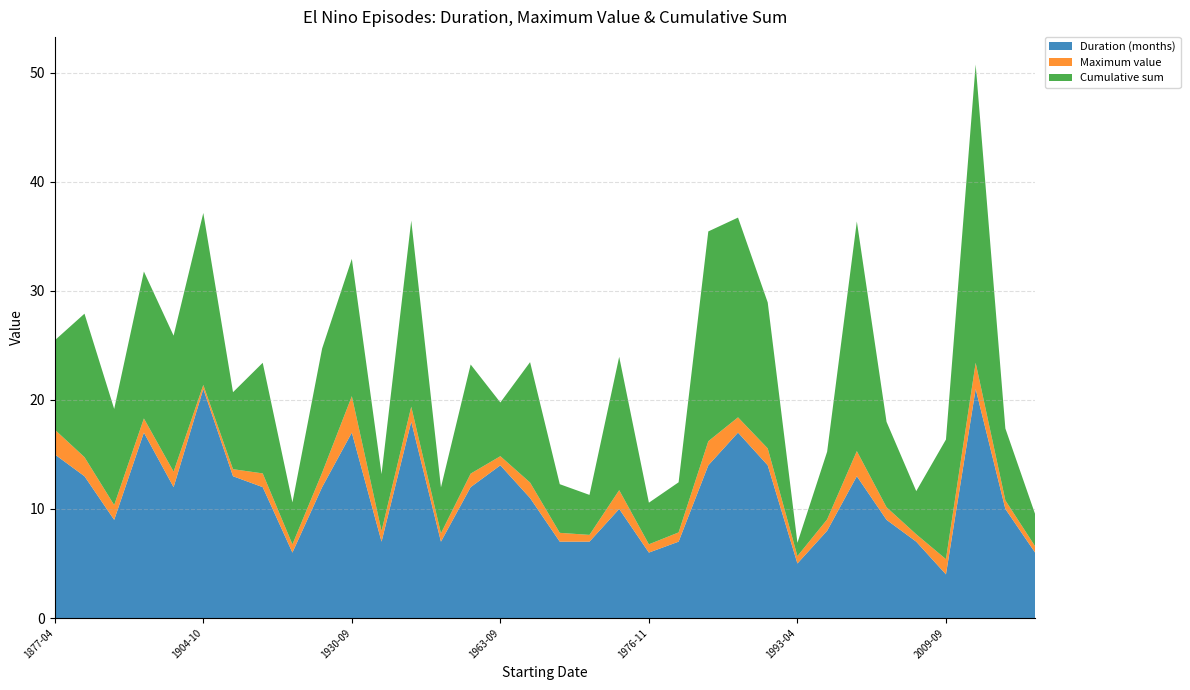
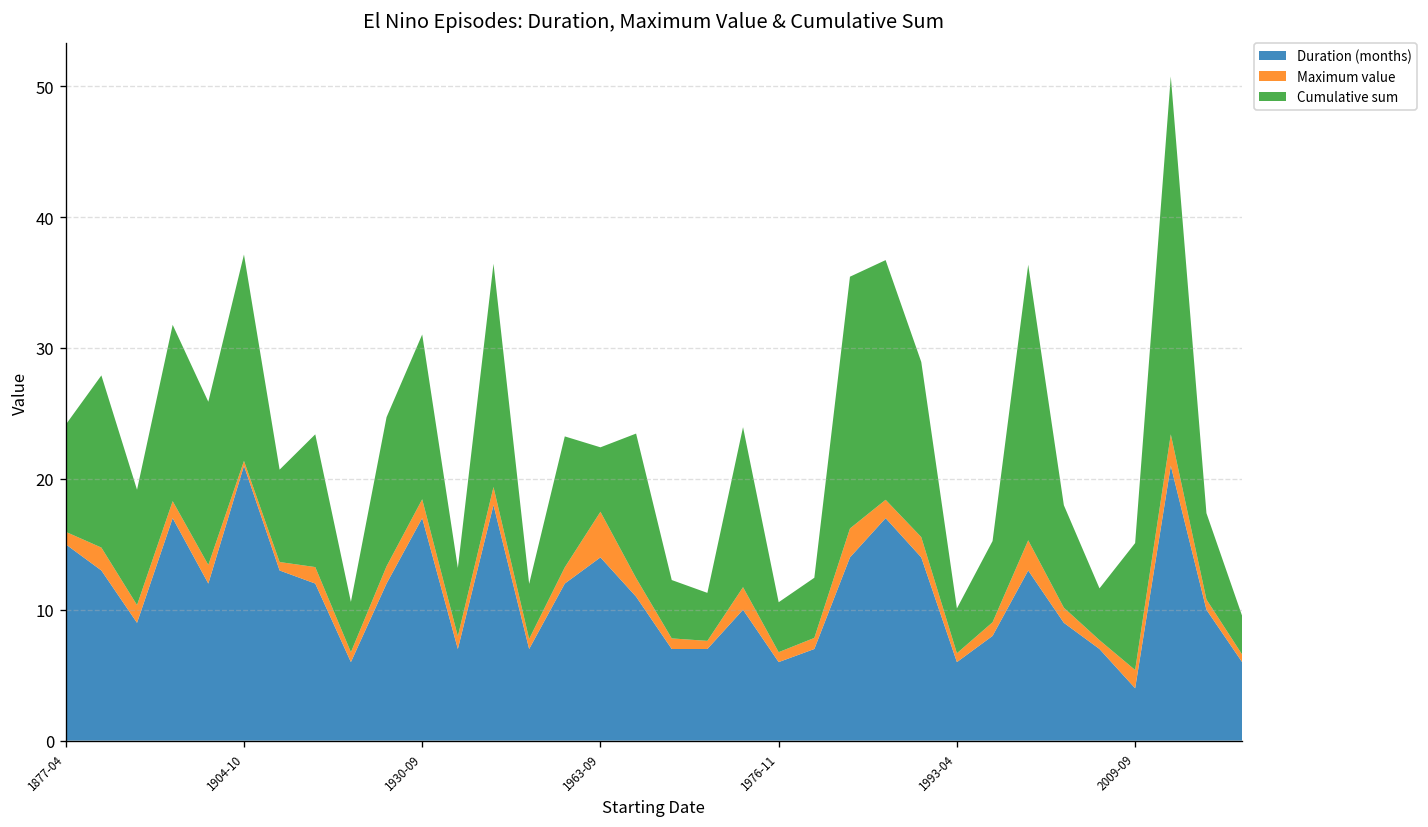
Maximum value, 1877-04: 2.3 -> 1.0
Maximum value, 1930-09: 3.3 -> 1.4
Maximum value, 1963-09: 0.8 -> 3.5
Duration (months), 1993-04: 5 -> 6
Cumulative sum, 1993-04: 1.2 -> 3.4
Cumulative sum, 2009-09: 11.0 -> 9.7
